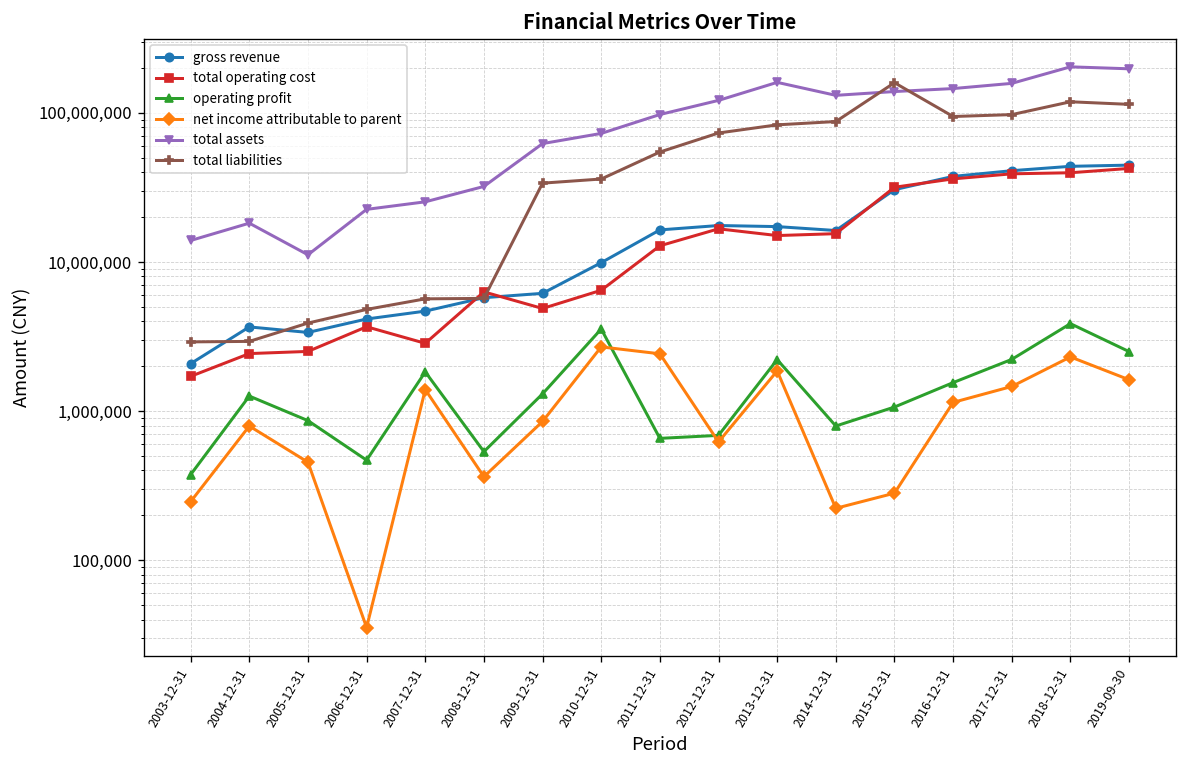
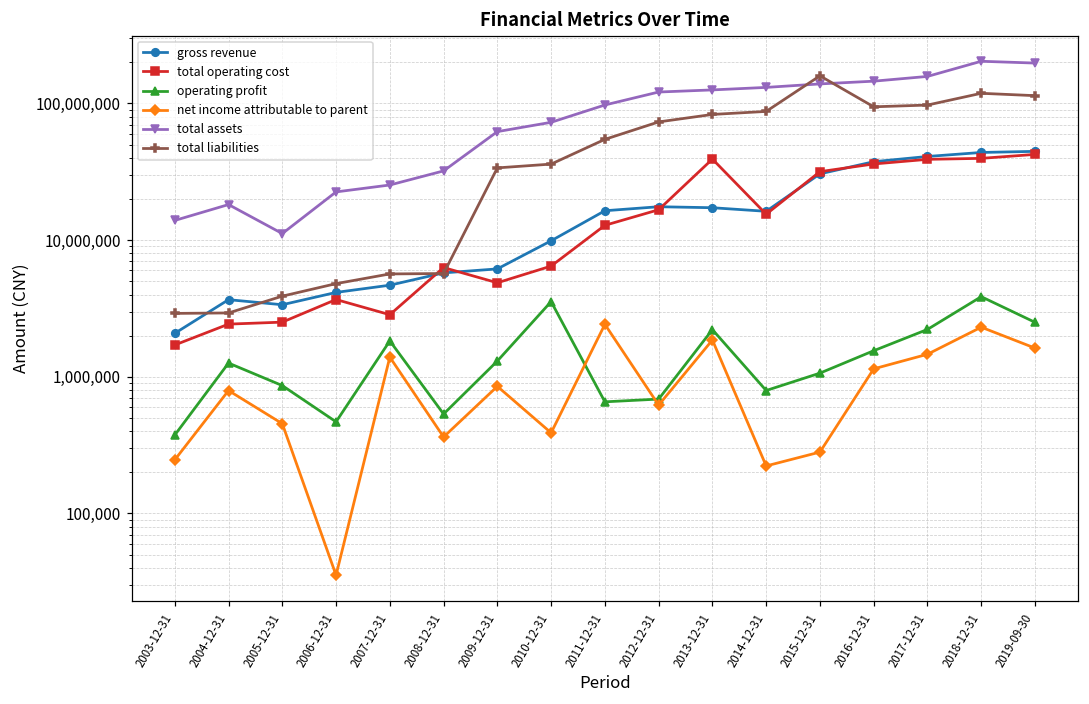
net income attributable to parent, 2010-12-31: 2,700,000 -> 390,000
total operating cost, 2013-12-31: 15,000,000 -> 39,000,000
total assets, 2013-12-31: 160,000,000 -> 130,000,000
